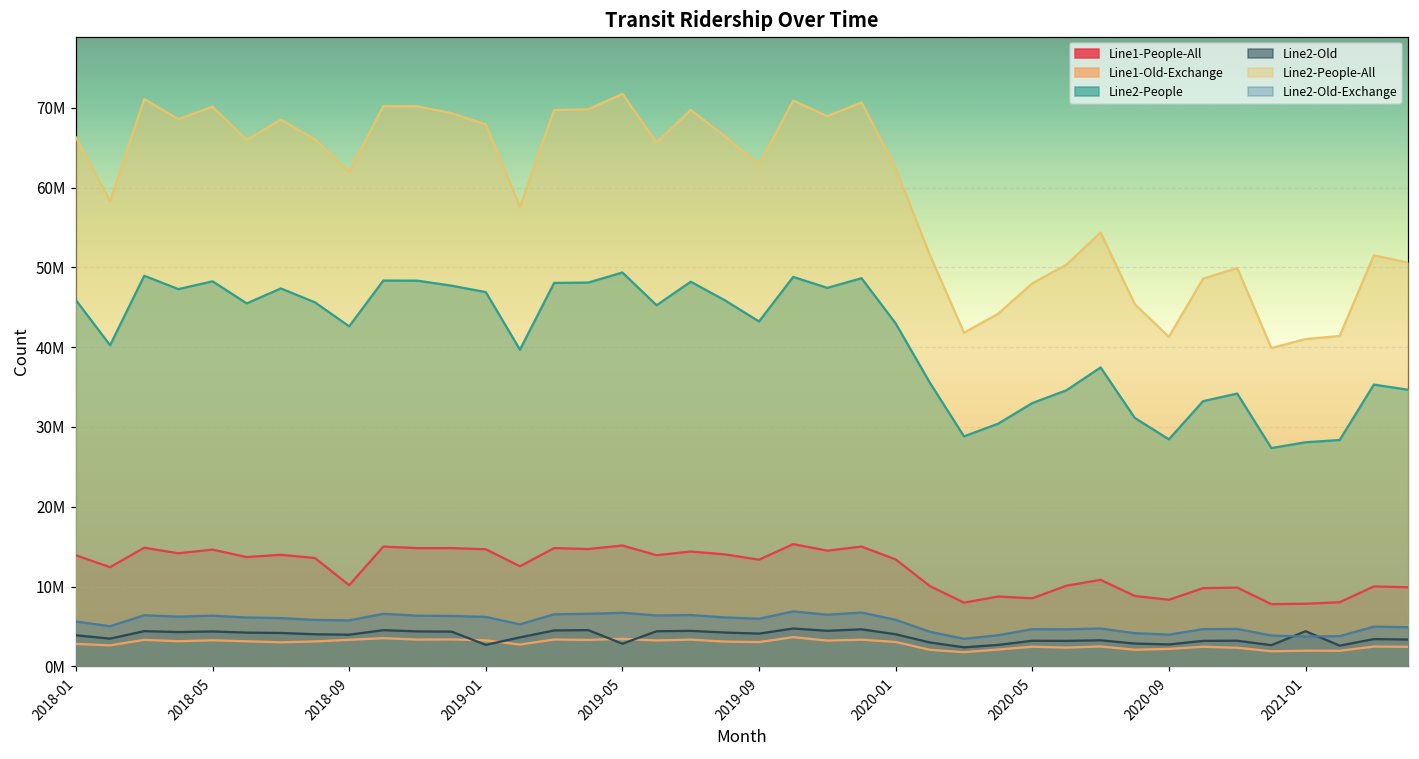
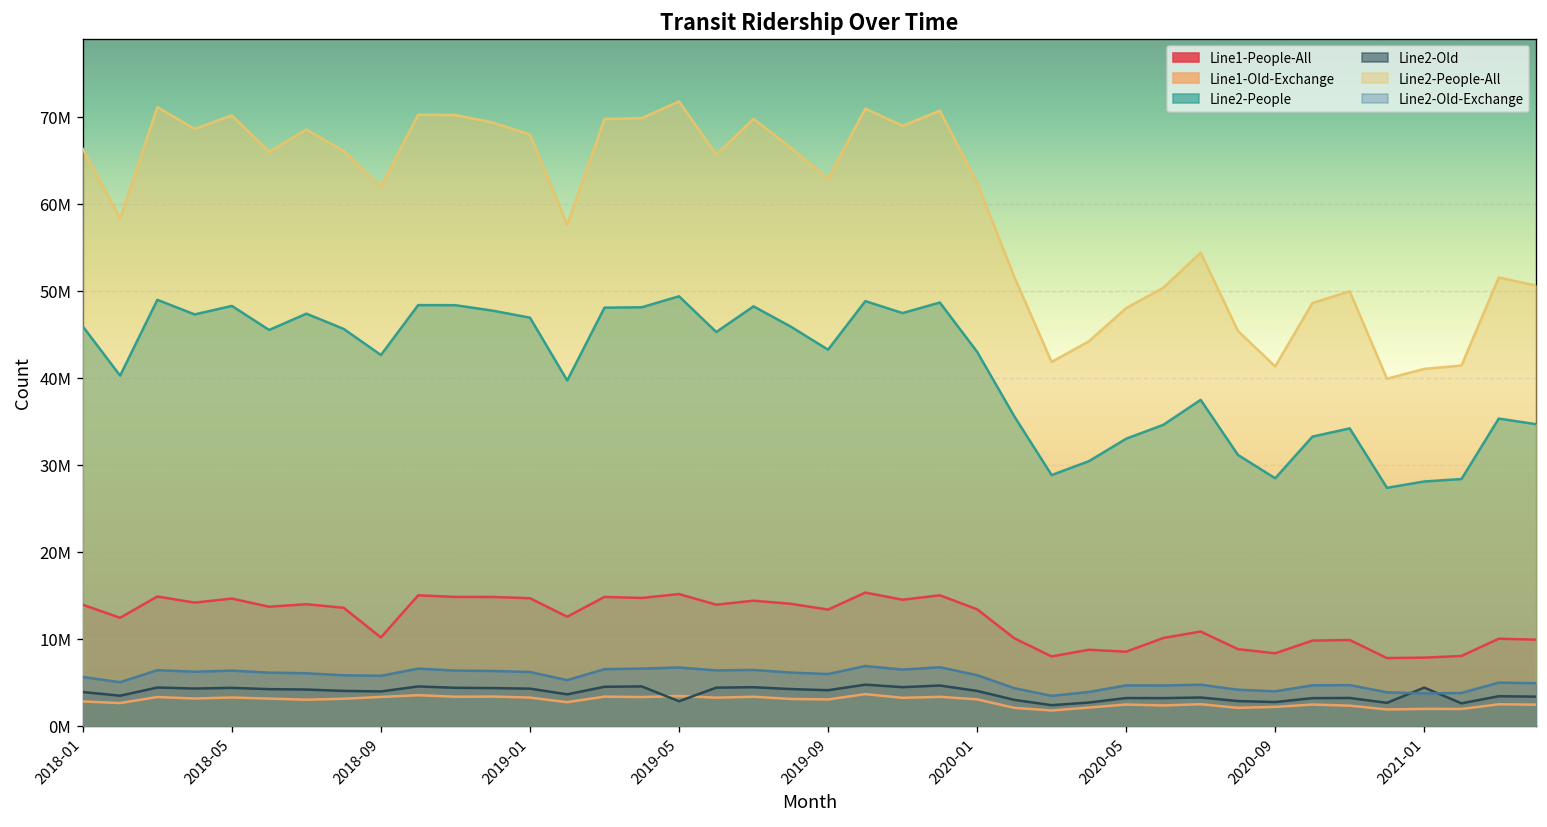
Line2-Old, 2019-01: 3000000 -> 4000000
